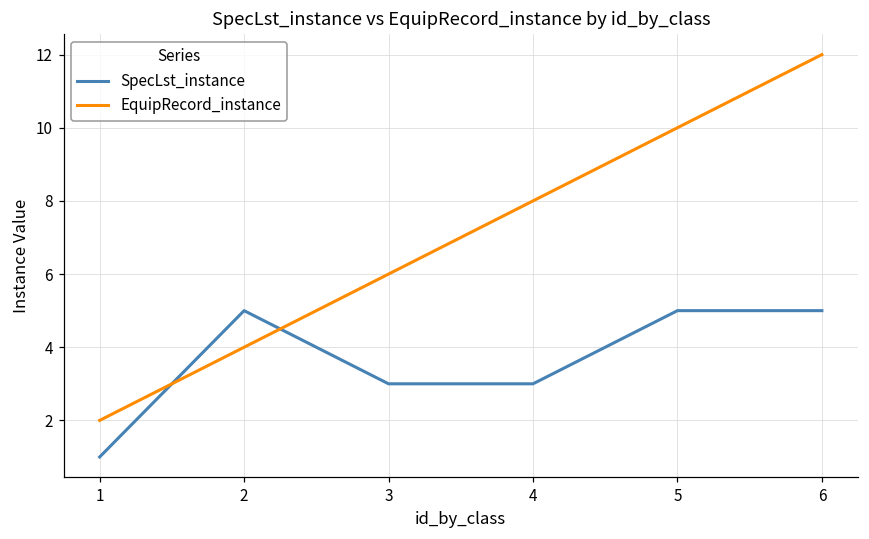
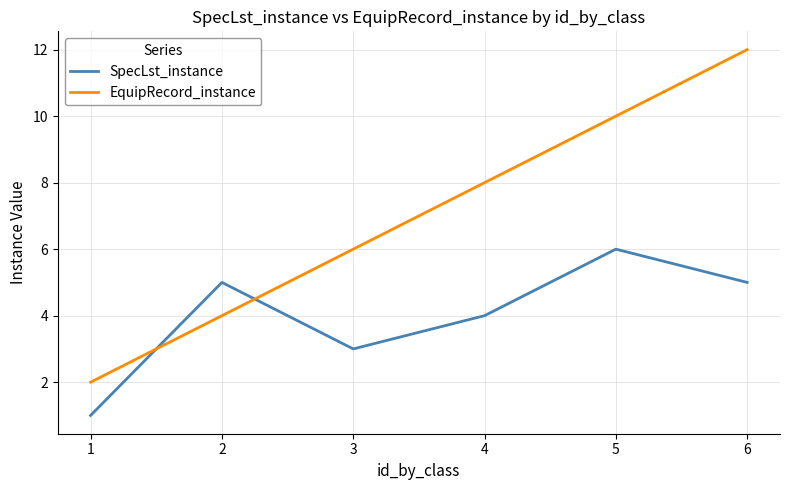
SpecLst_instance, 4: 3 -> 4
SpecLst_instance, 5: 5 -> 6
